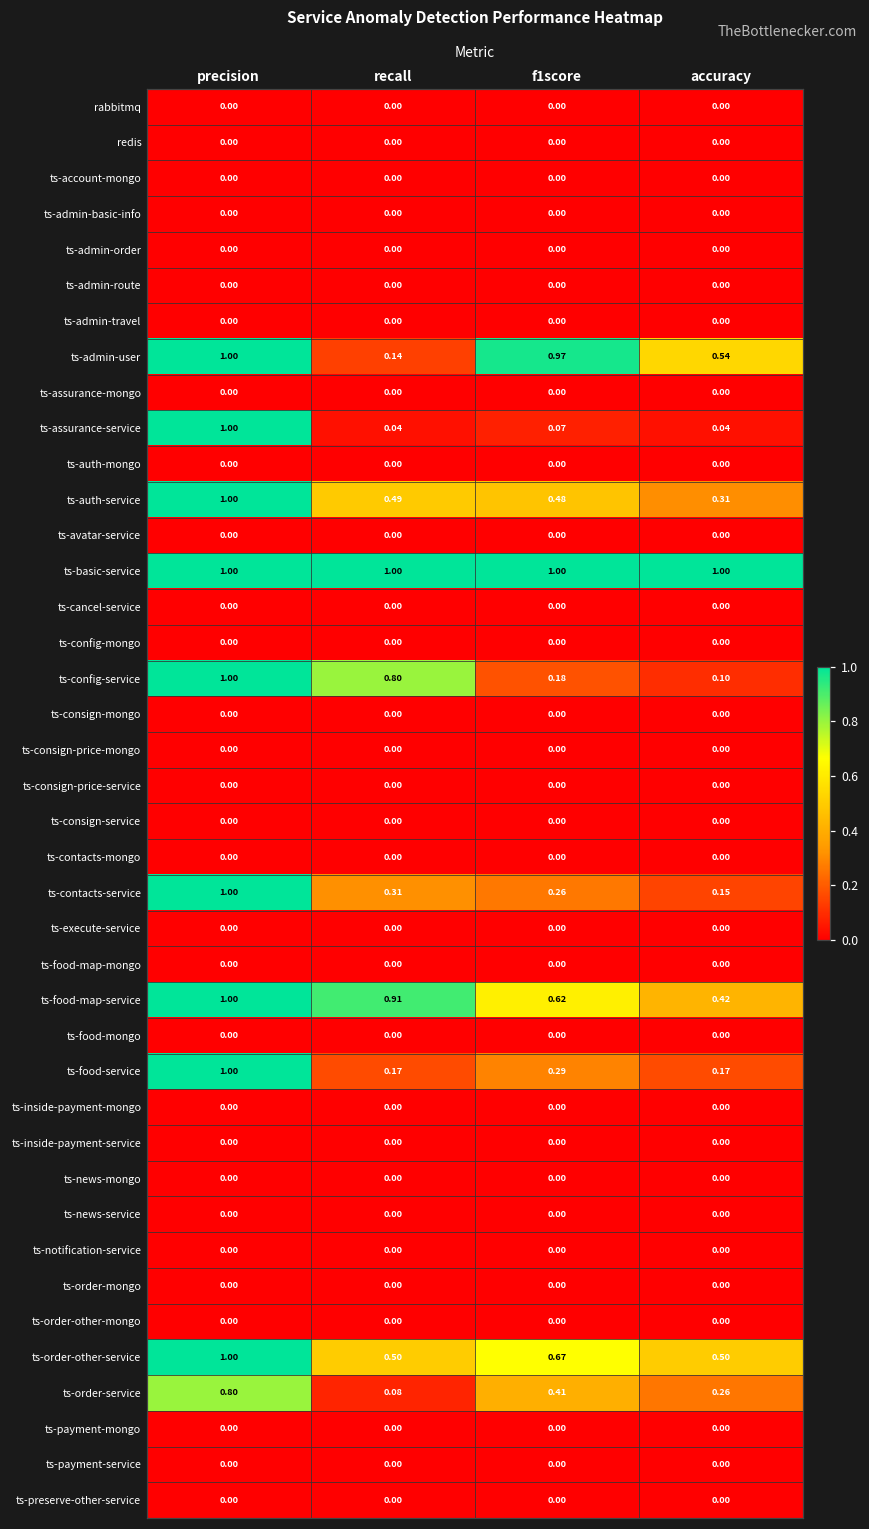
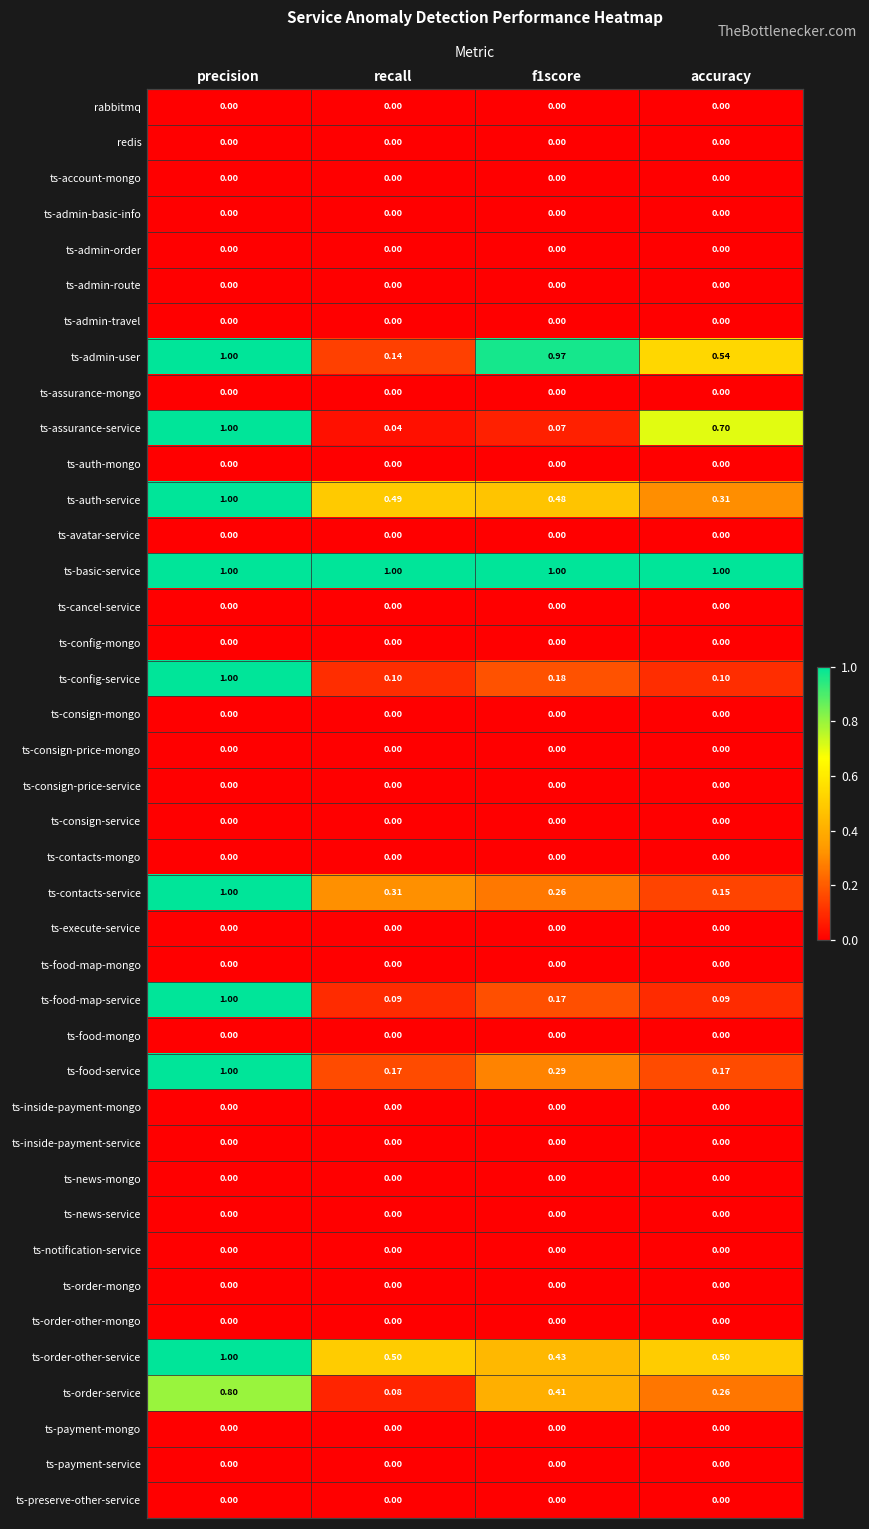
ts-assurance-service, accuracy: 0.04 -> 0.70
ts-config-service, recall: 0.80 -> 0.10
ts-food-map-service, recall: 0.91 -> 0.09
ts-food-map-service, f1score: 0.62 -> 0.17
ts-food-map-service, accuracy: 0.42 -> 0.09
ts-order-other-service, f1score: 0.67 -> 0.43
